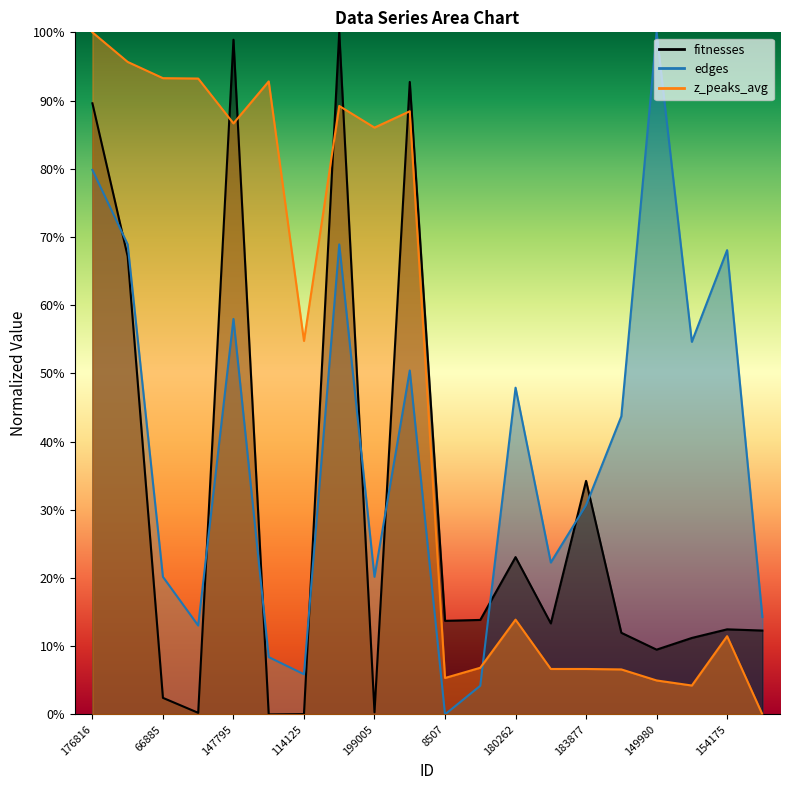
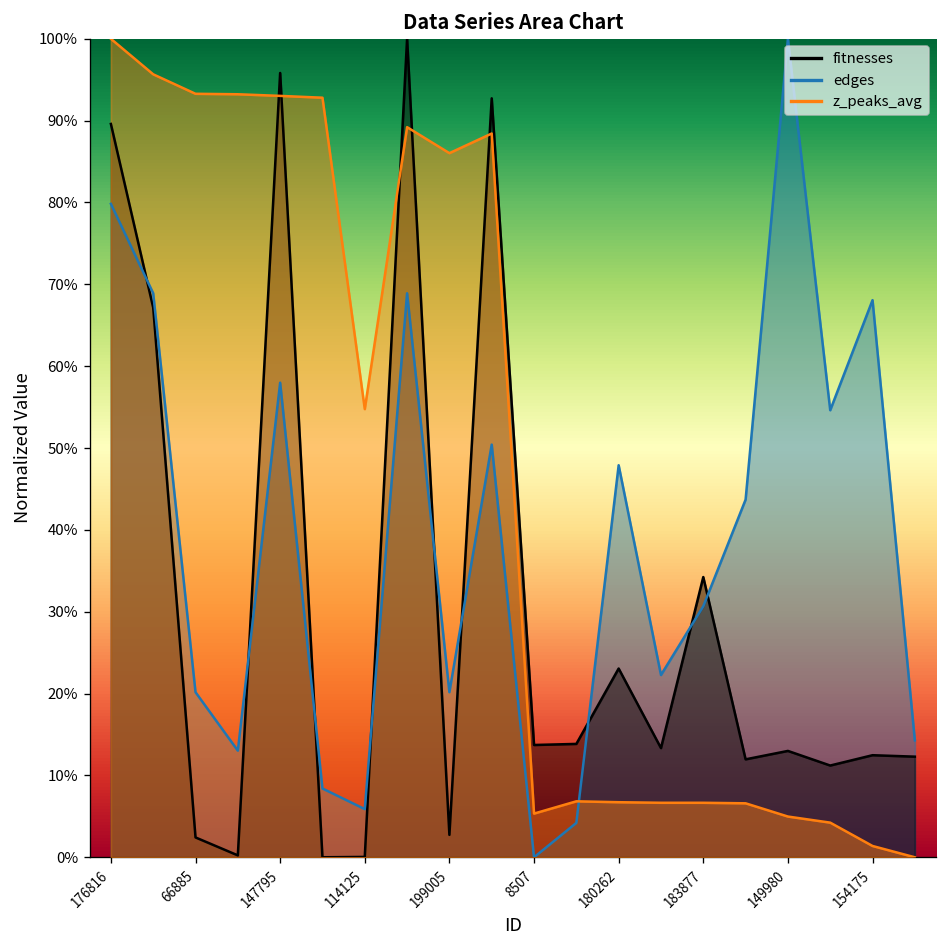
fitnesses, 147795: 99% -> 96%
z_peaks_avg, 147795: 87% -> 93%
fitnesses, 199005: 0% -> 3%
z_peaks_avg, 180262: 14% -> 7%
fitnesses, 149980: 9% -> 13%
z_peaks_avg, 154175: 11% -> 1%
